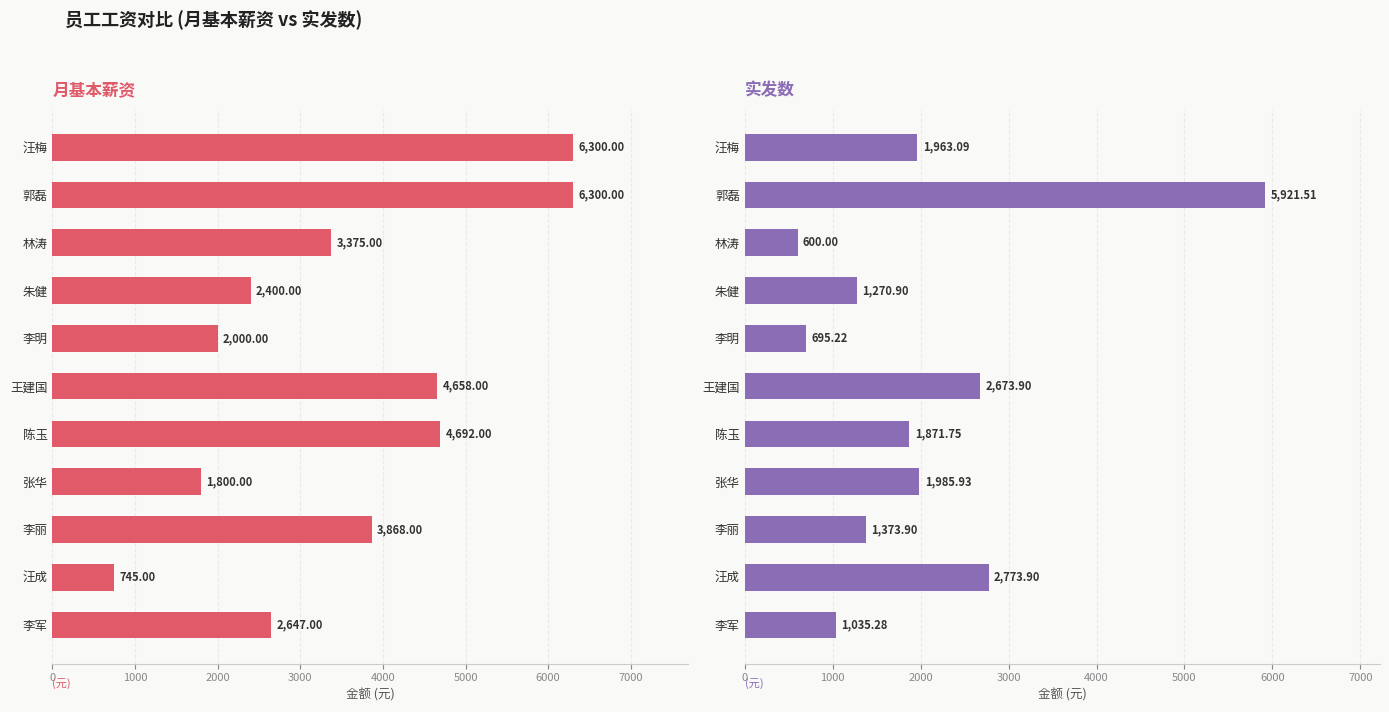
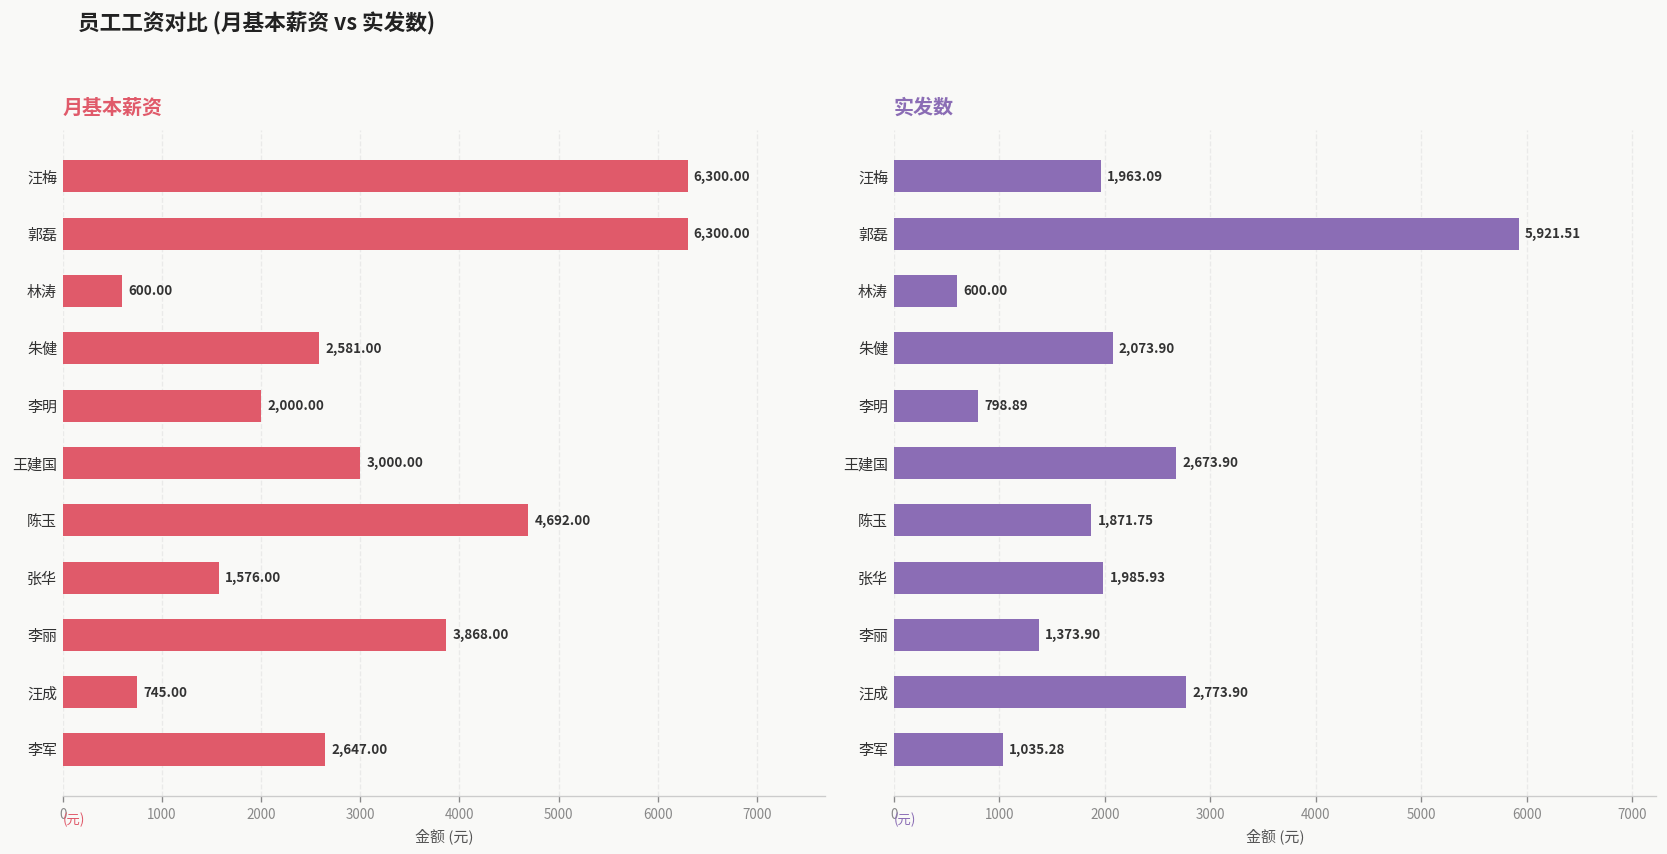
月基本薪资, 林涛: 3,375.00 -> 600.00
月基本薪资, 朱健: 2,400.00 -> 2,581.00
月基本薪资, 王建国: 4,658.00 -> 3,000.00
月基本薪资, 张华: 1,800.00 -> 1,576.00
实发数, 朱健: 1,270.90 -> 2,073.90
实发数, 李明: 695.22 -> 798.89
